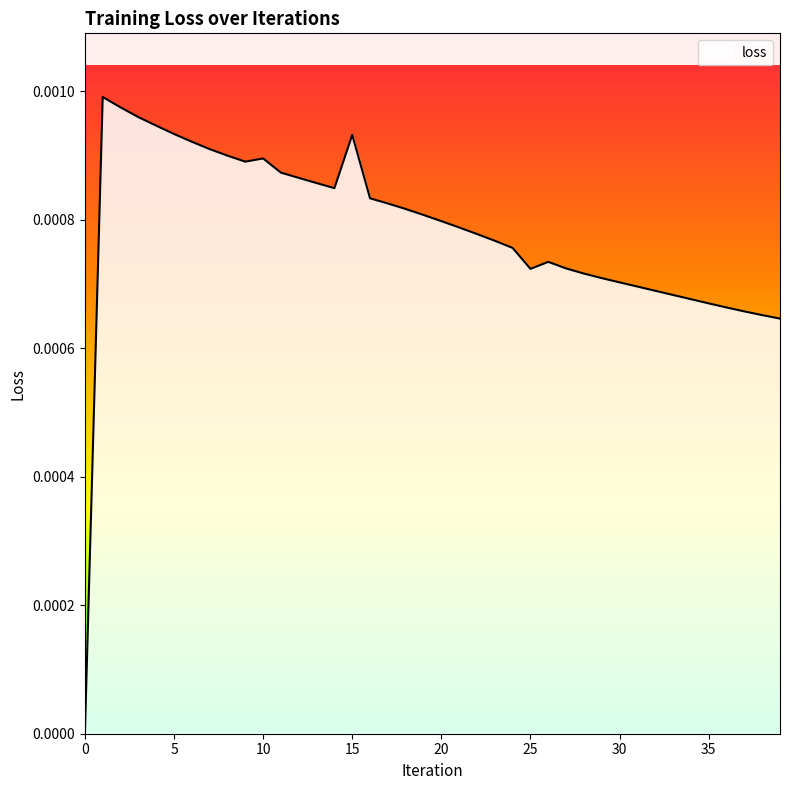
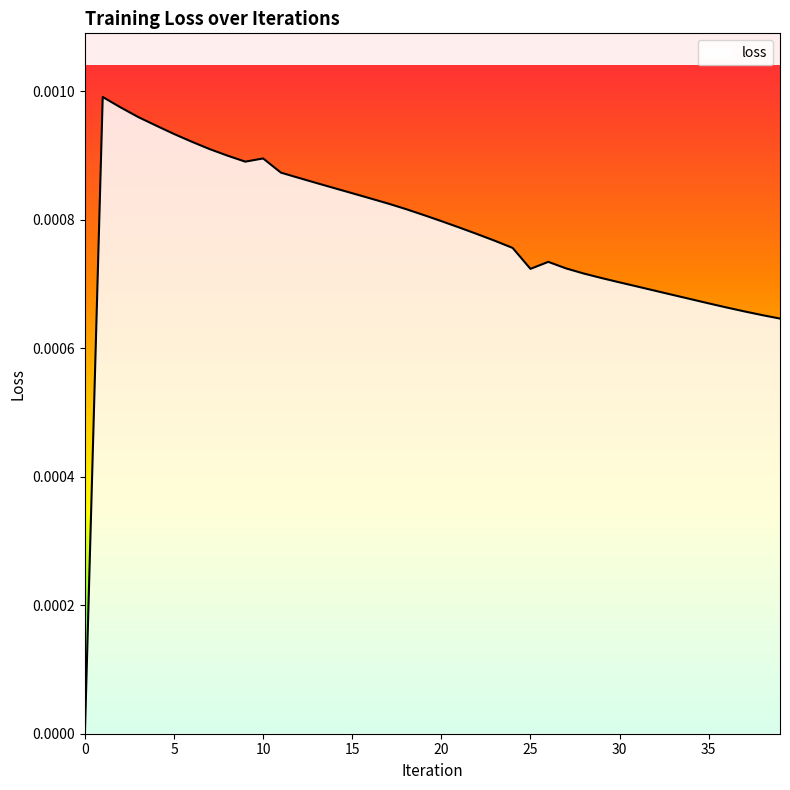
15: 0.00093 -> 0.00084
